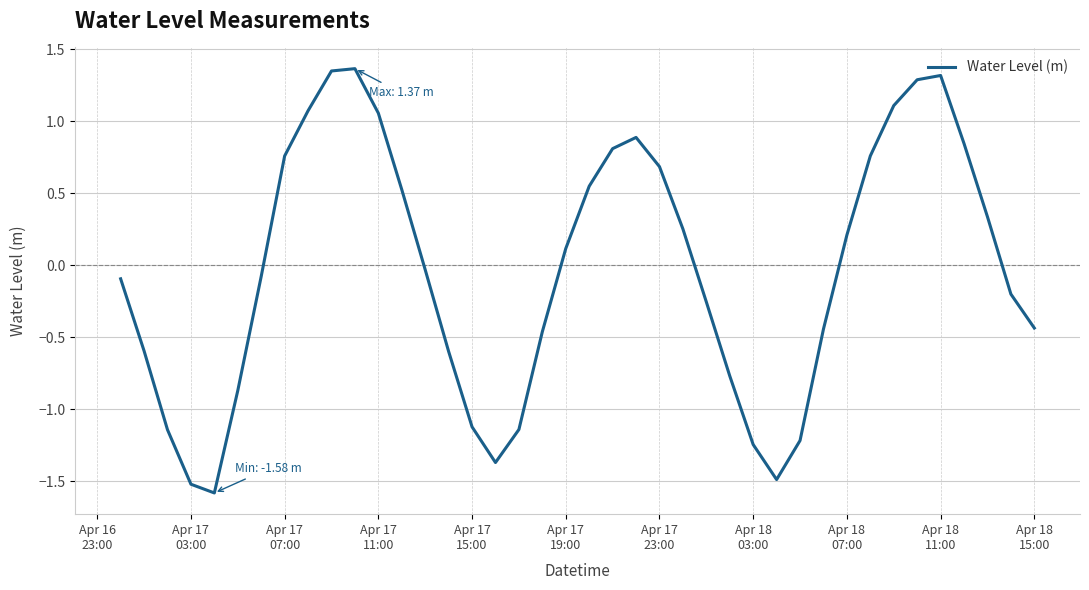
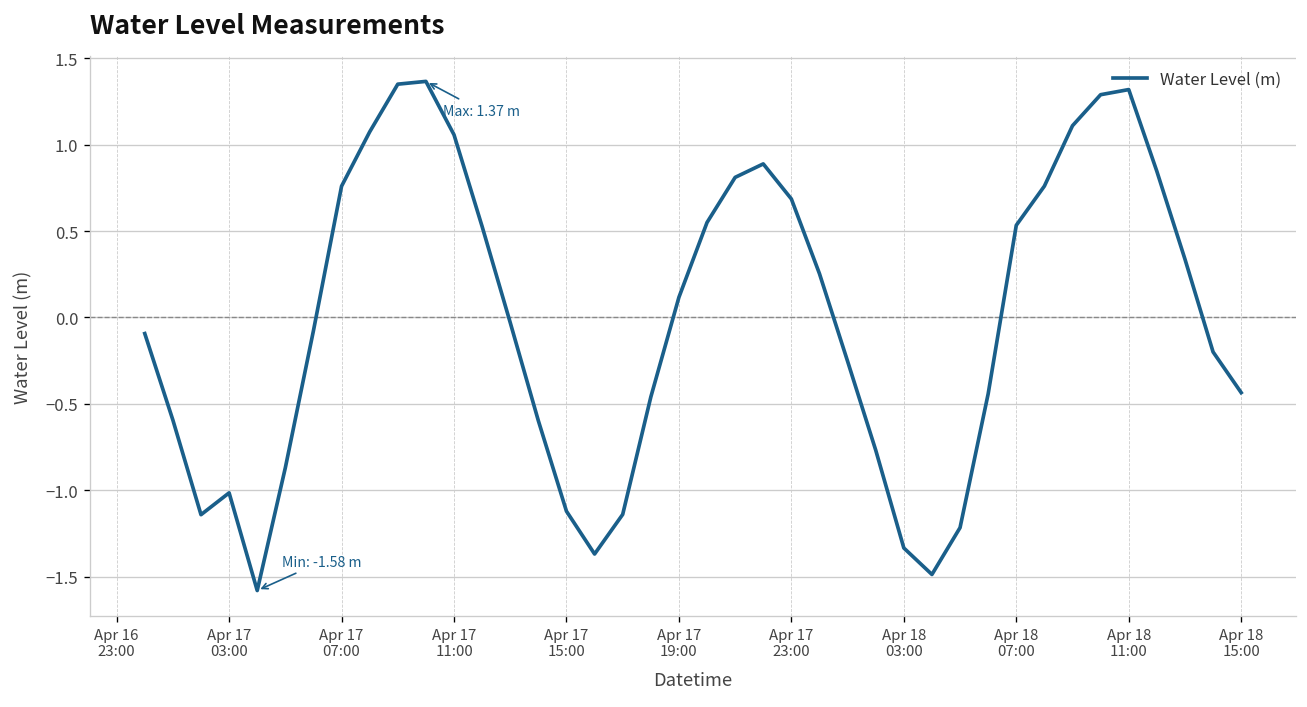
Apr 17 03:00: -1.52 -> -1.01
Apr 18 03:00: -1.24 -> -1.33
Apr 18 07:00: 0.21 -> 0.53
